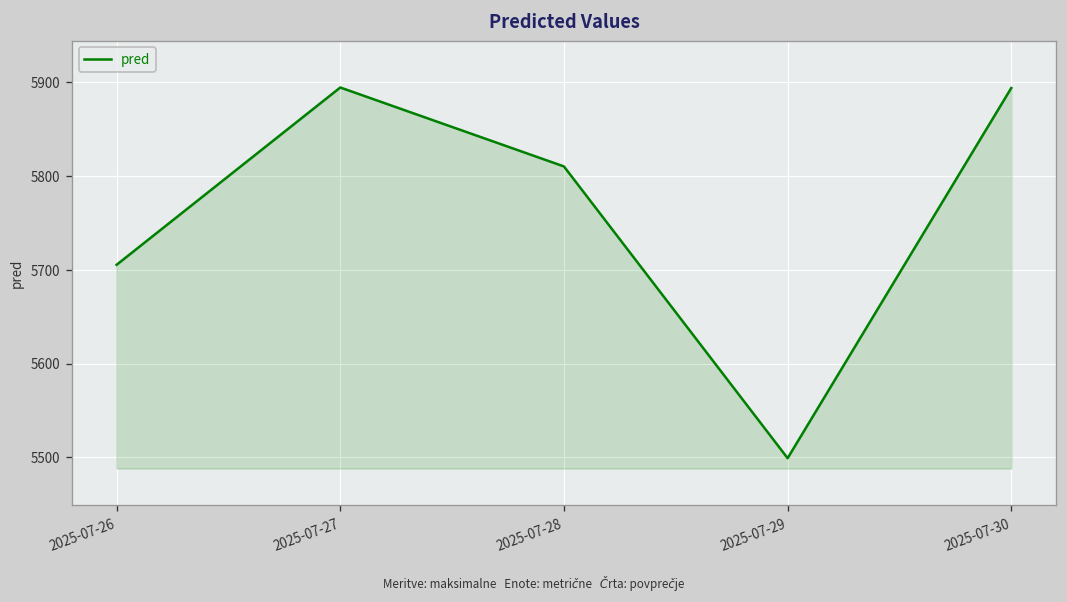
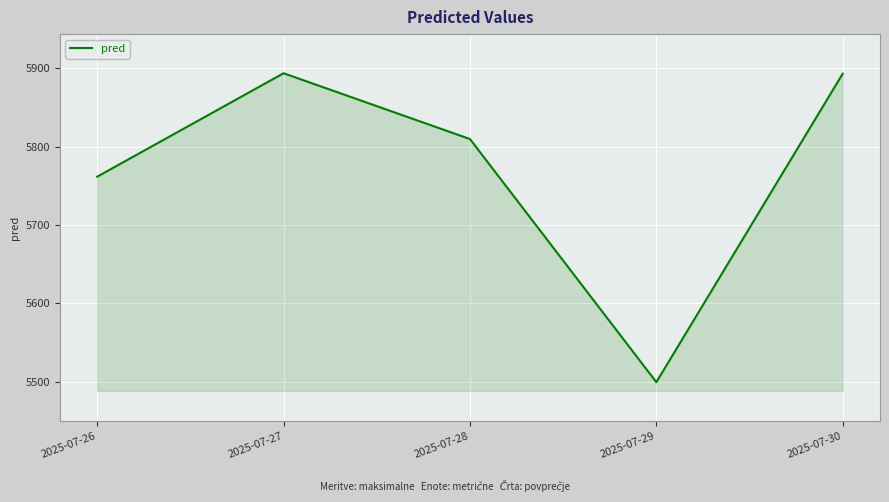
2025-07-26: 5710 -> 5760
